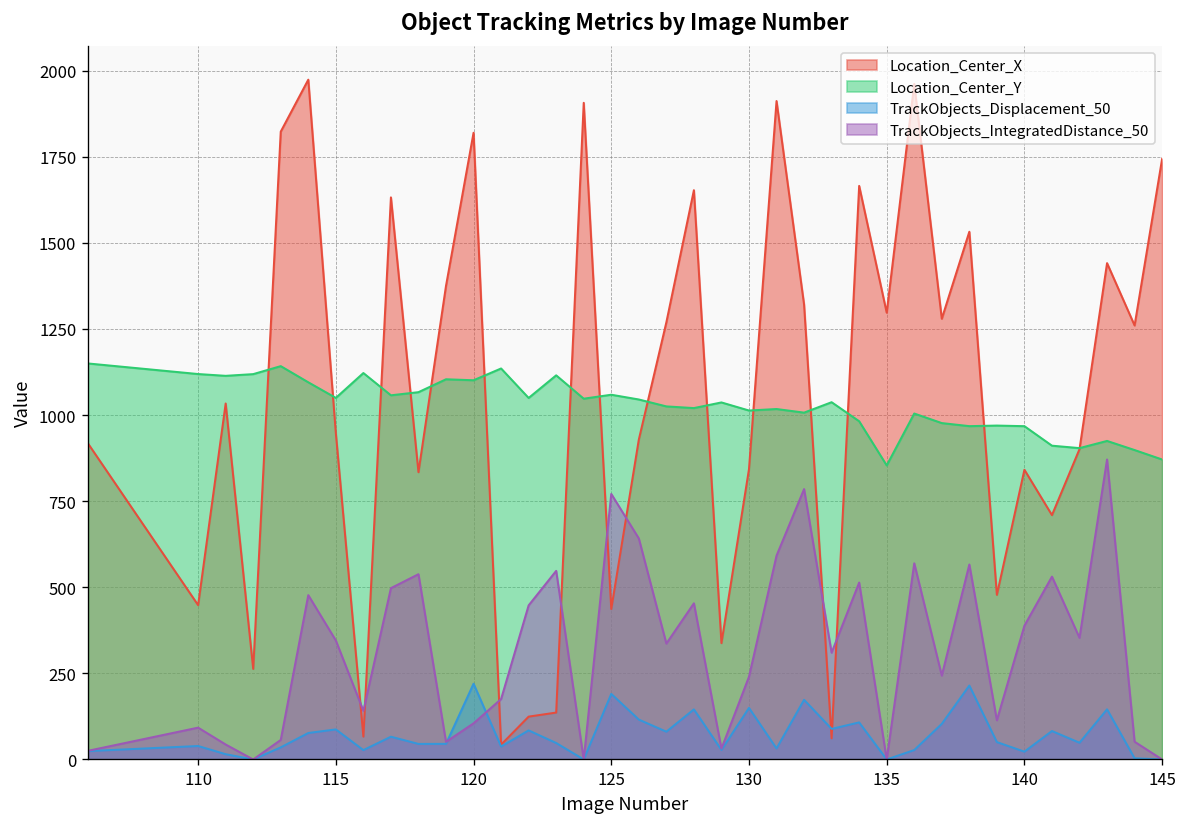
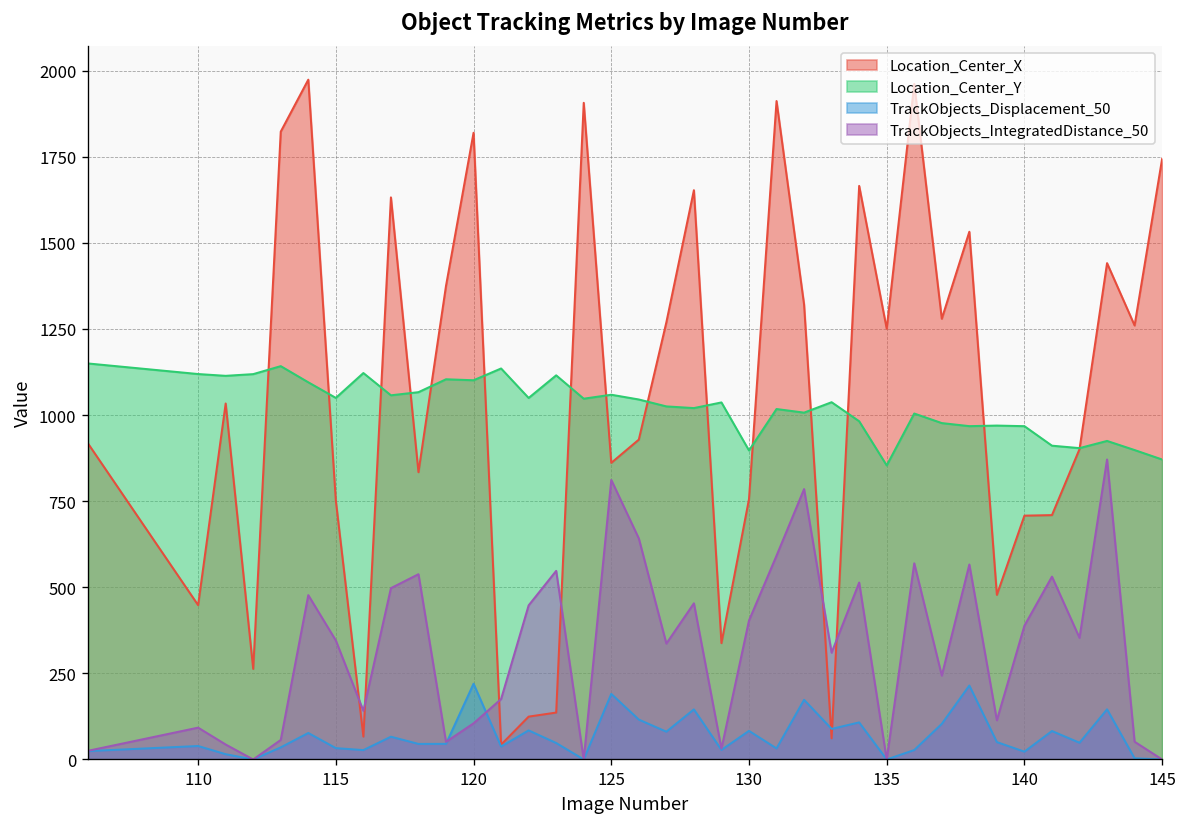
Location_Center_X, 115: 950 -> 750
TrackObjects_Displacement_50, 115: 90 -> 30
Location_Center_X, 125: 440 -> 860
TrackObjects_IntegratedDistance_50, 125: 770 -> 810
Location_Center_X, 130: 840 -> 760
Location_Center_Y, 130: 1010 -> 900
TrackObjects_Displacement_50, 130: 150 -> 80
TrackObjects_IntegratedDistance_50, 130: 240 -> 400
Location_Center_X, 135: 1300 -> 1250
Location_Center_X, 140: 840 -> 710
